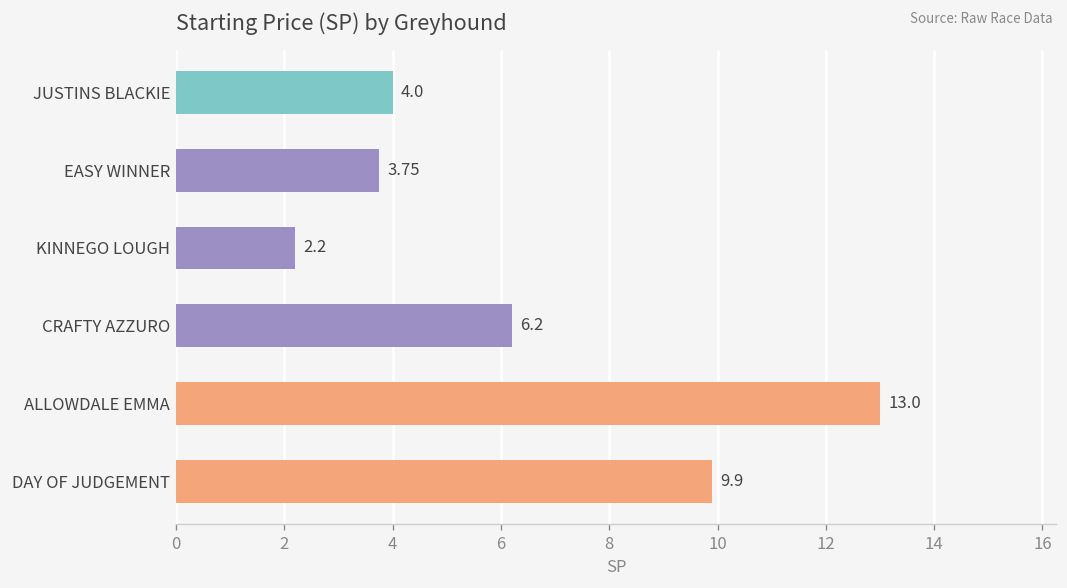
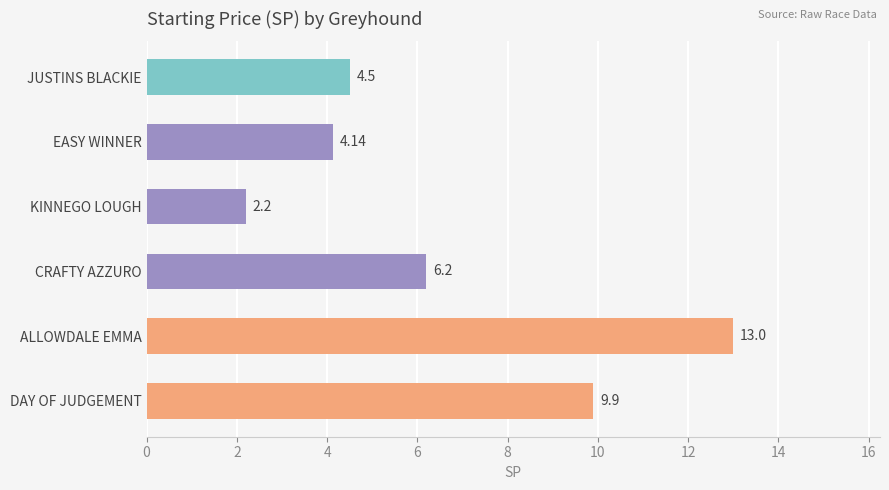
JUSTINS BLACKIE: 4.0 -> 4.5
EASY WINNER: 3.75 -> 4.14
